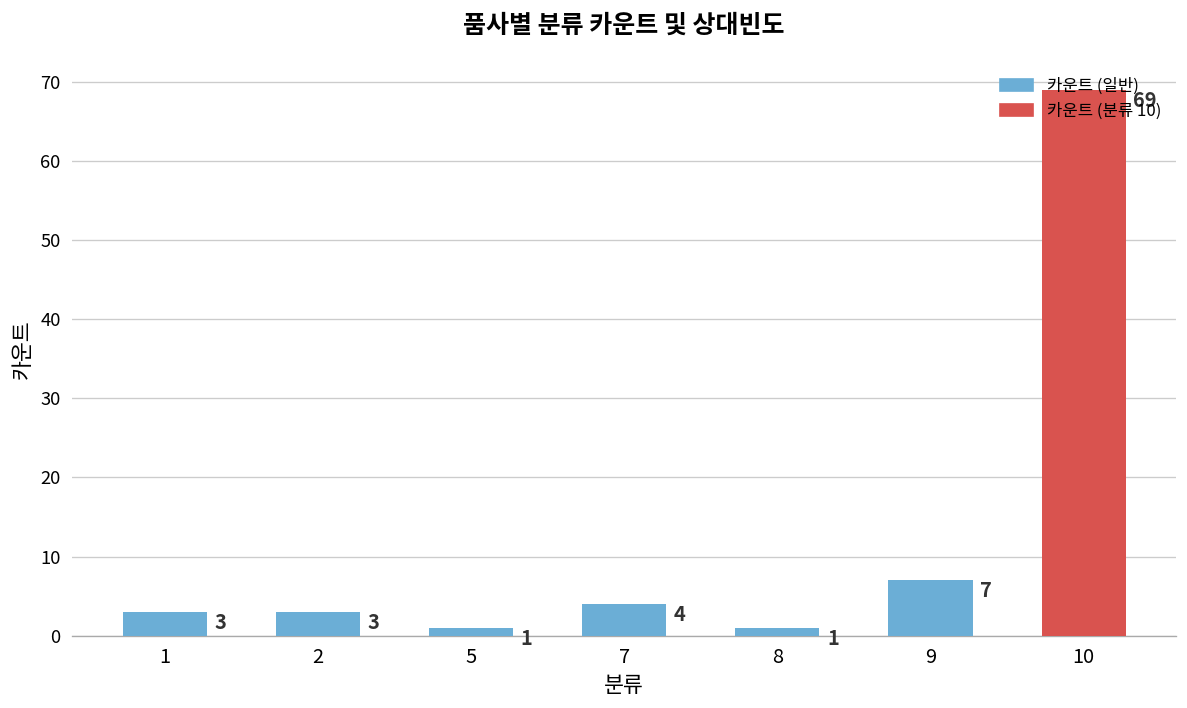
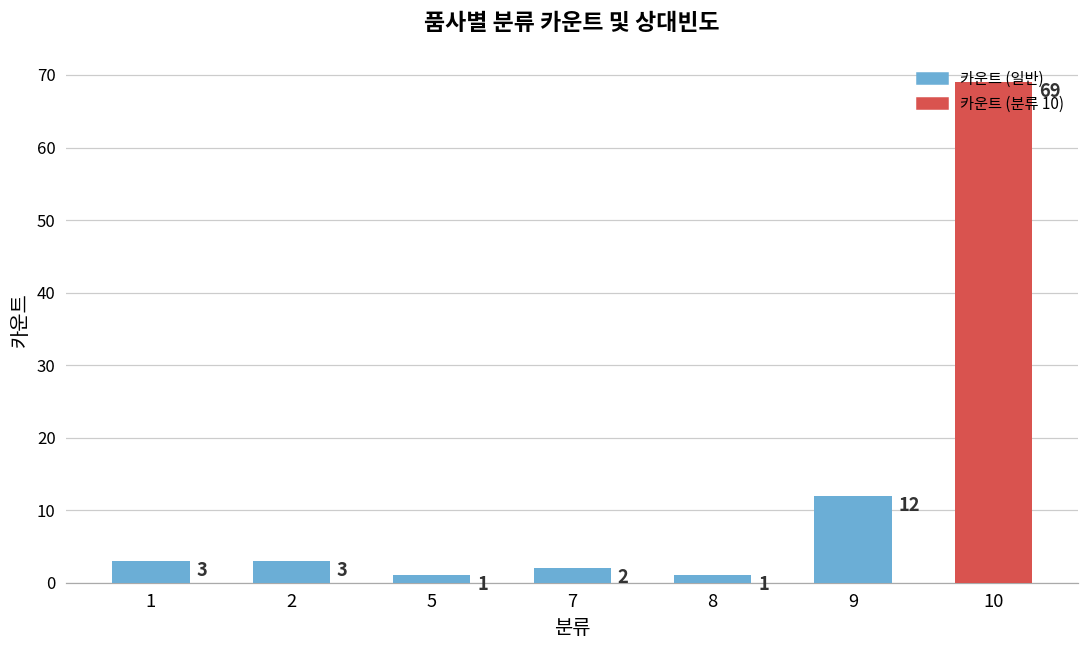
7: 4 -> 2
9: 7 -> 12
